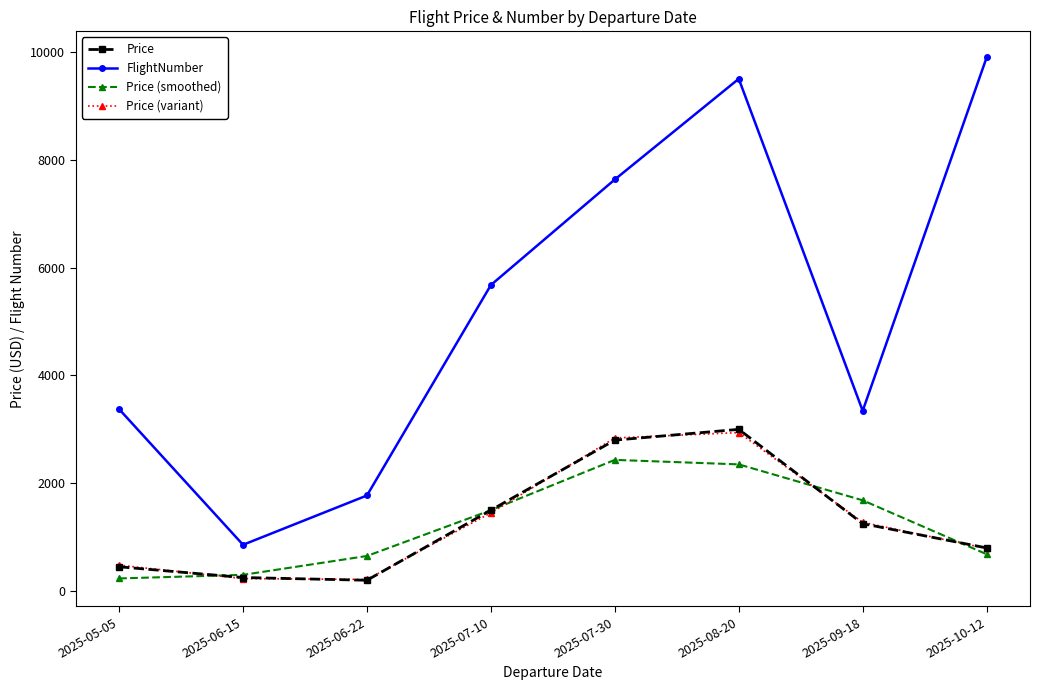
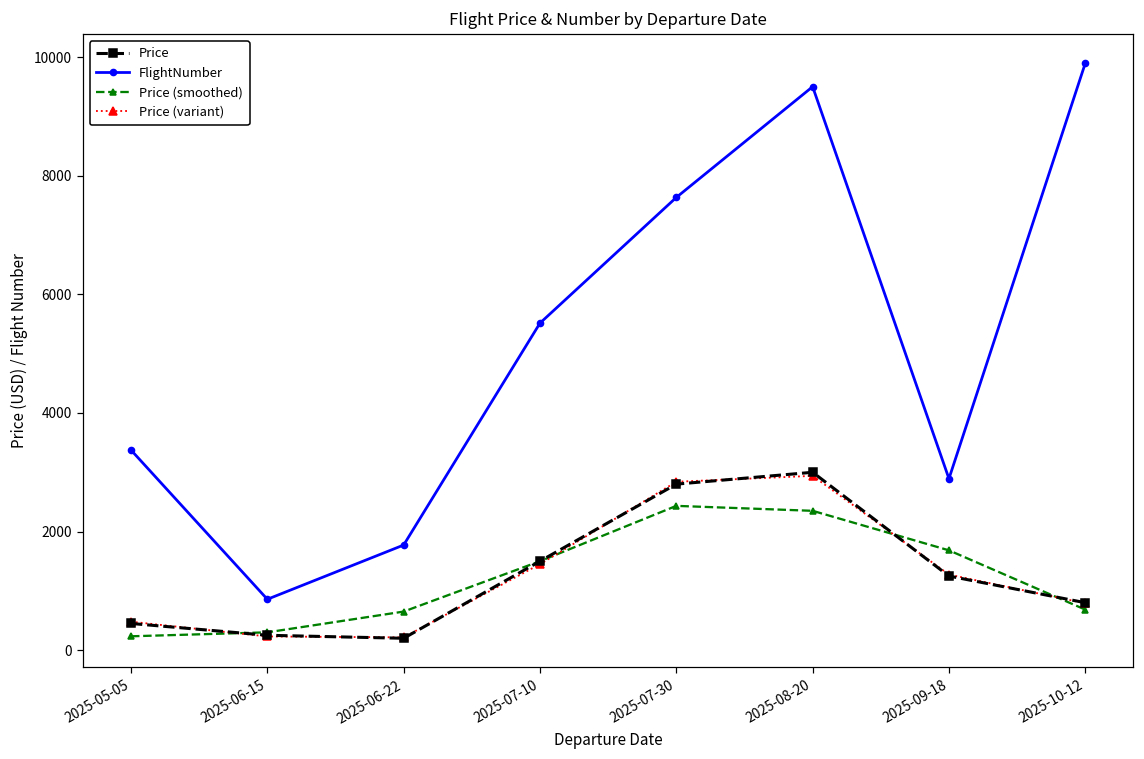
FlightNumber, 2025-07-10: 5700 -> 5500
FlightNumber, 2025-09-18: 3300 -> 2900
